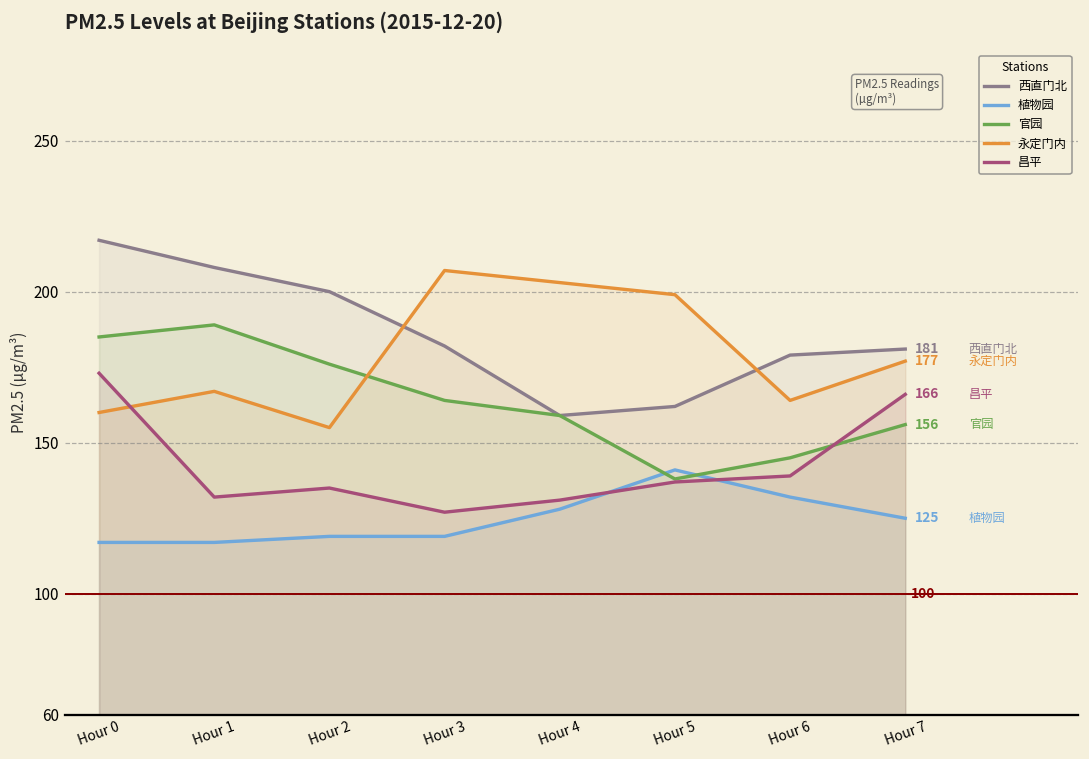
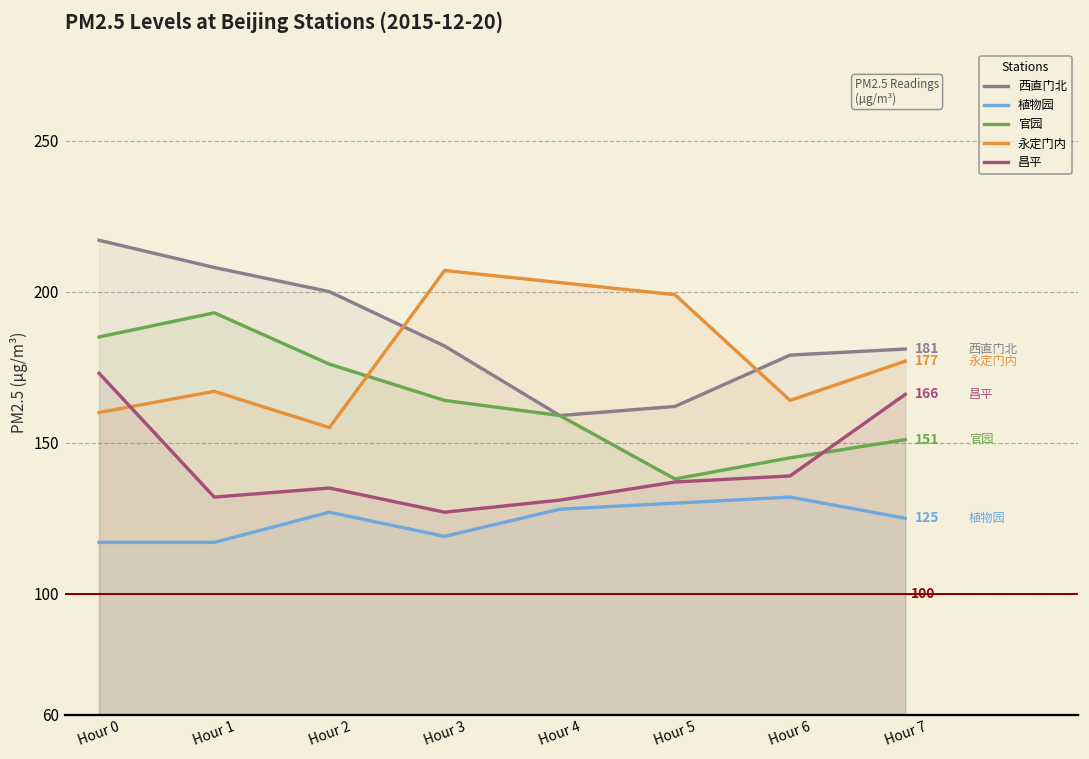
官园, Hour 1: 189 -> 193
植物园, Hour 2: 119 -> 127
植物园, Hour 5: 141 -> 130
官园, Hour 7: 156 -> 151
